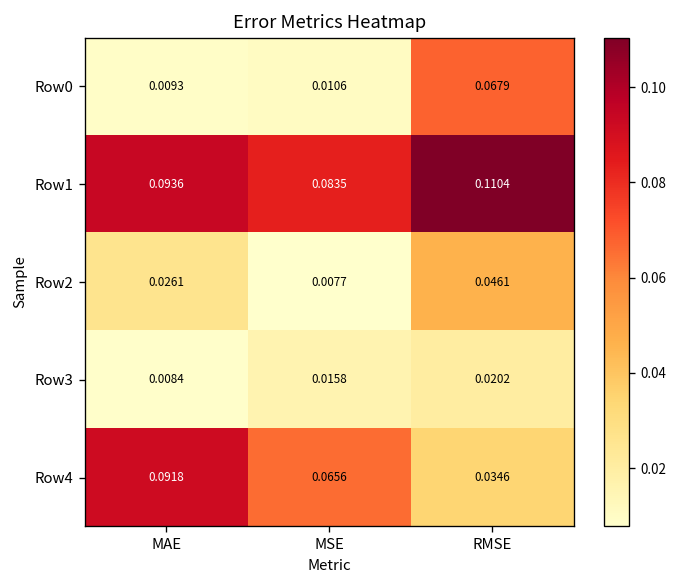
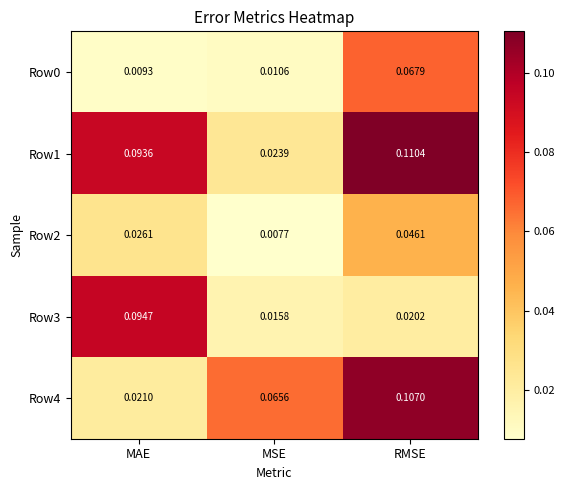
Row1, MSE: 0.0835 -> 0.0239
Row3, MAE: 0.0084 -> 0.0947
Row4, MAE: 0.0918 -> 0.0210
Row4, RMSE: 0.0346 -> 0.1070
